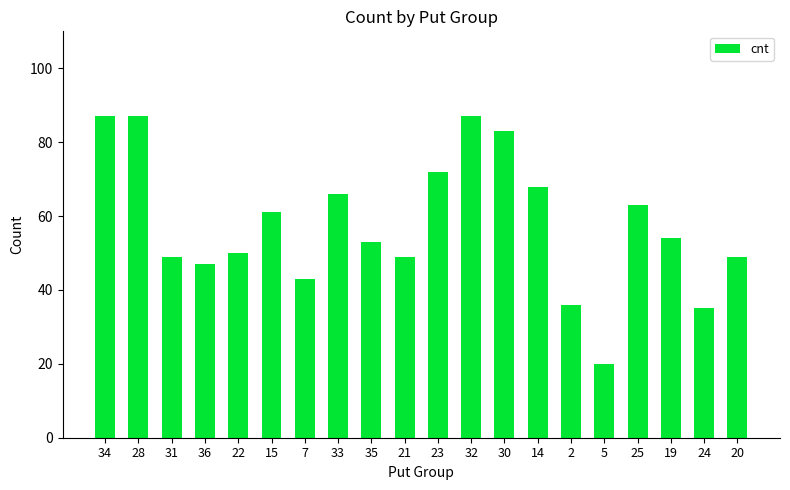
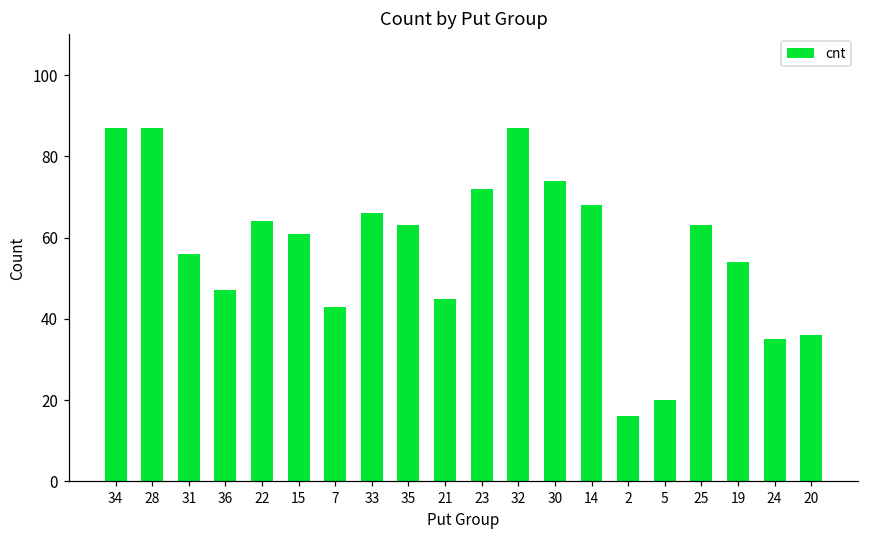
31: 49 -> 56
22: 50 -> 64
35: 53 -> 63
21: 49 -> 45
30: 83 -> 74
2: 36 -> 16
20: 49 -> 36
